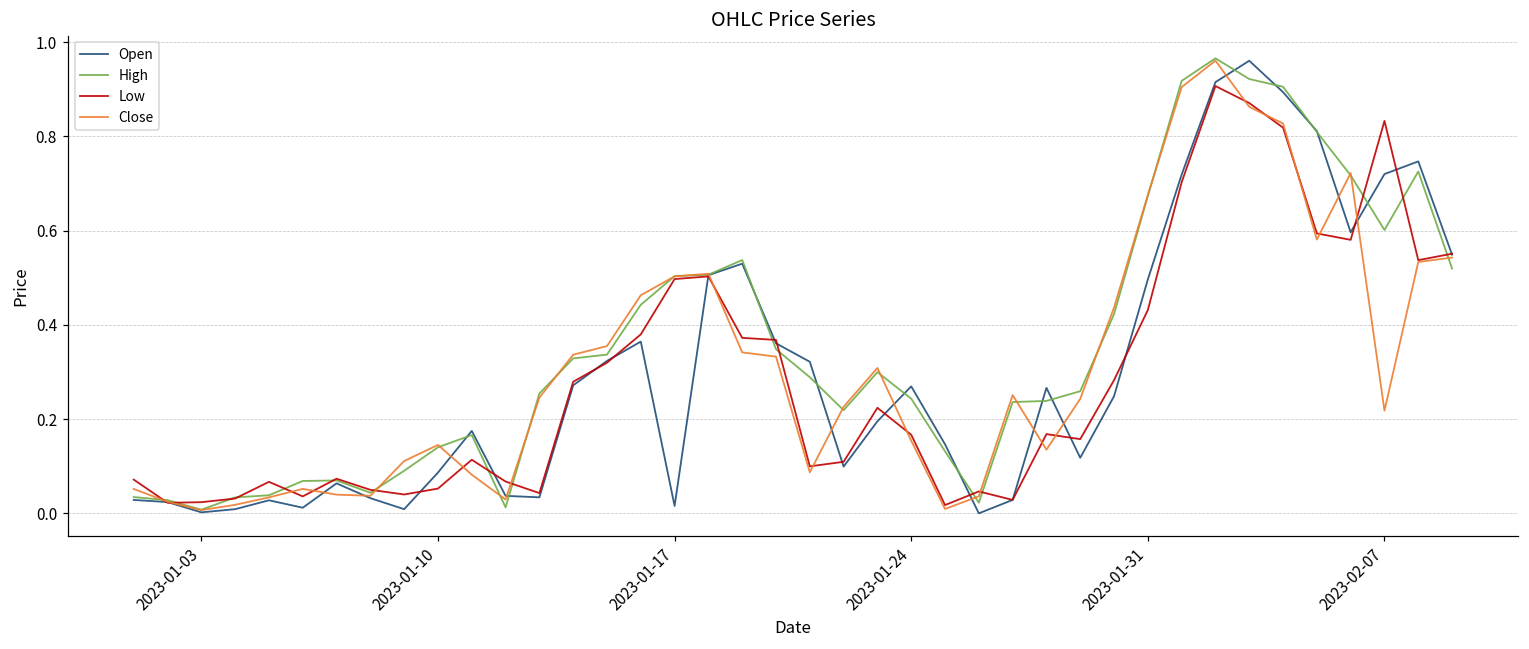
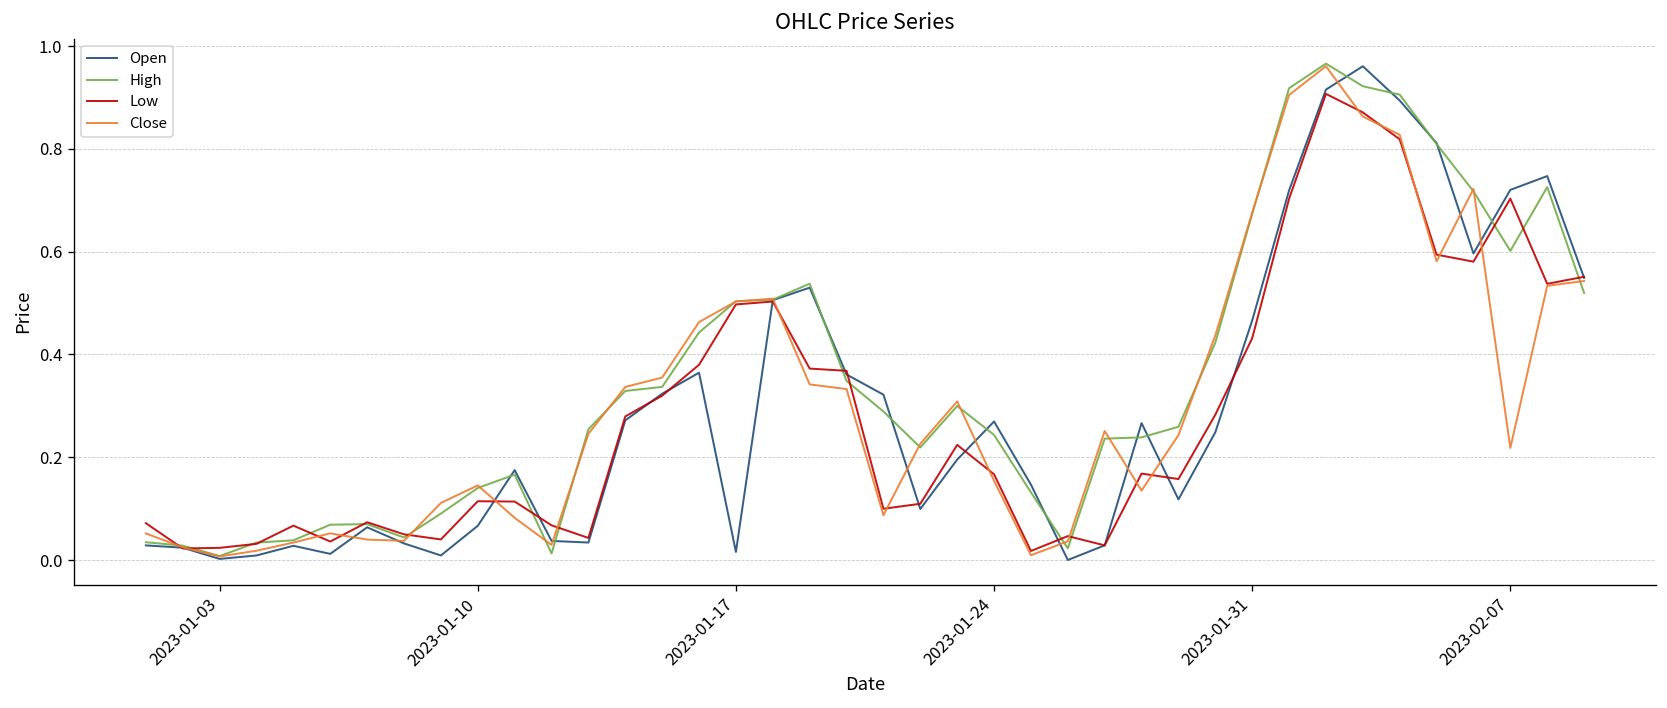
Open, 2023-01-10: 0.09 -> 0.07
Low, 2023-01-10: 0.05 -> 0.11
Open, 2023-01-31: 0.50 -> 0.47
Low, 2023-02-07: 0.83 -> 0.70
